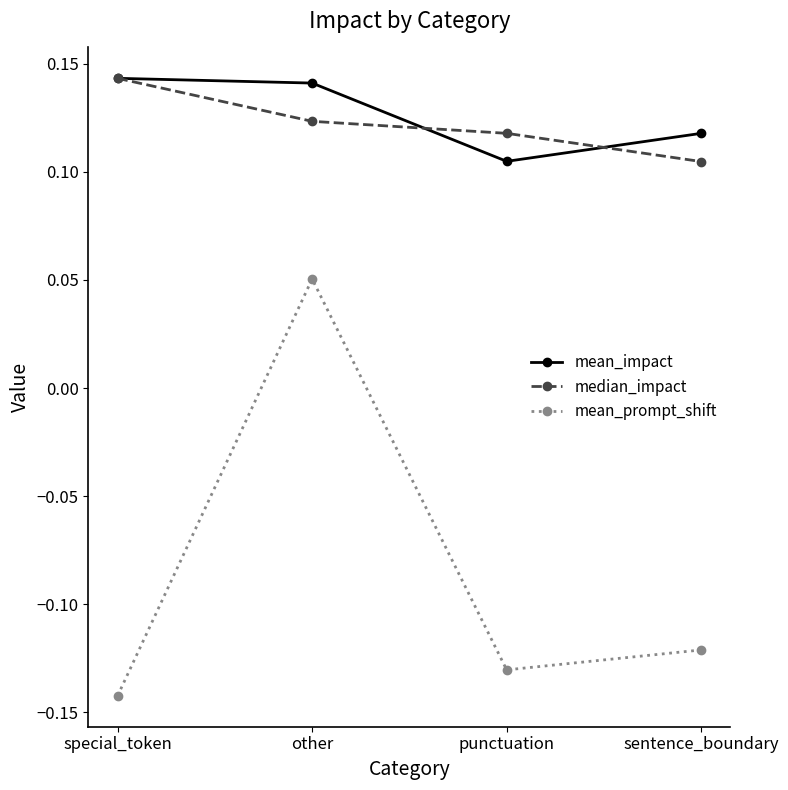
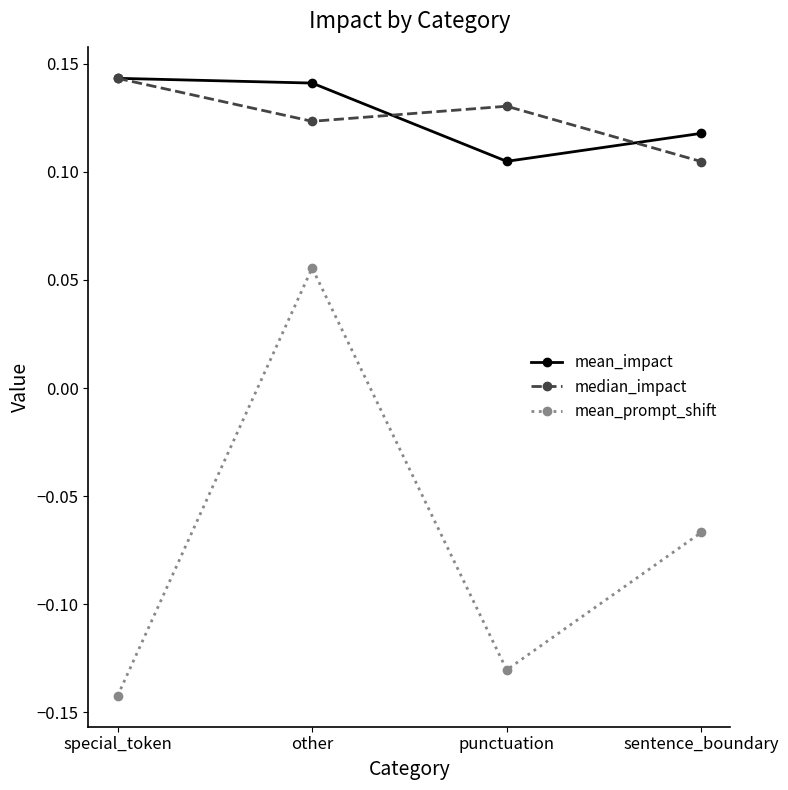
mean_prompt_shift, other: 0.050 -> 0.055
median_impact, punctuation: 0.118 -> 0.130
mean_prompt_shift, sentence_boundary: -0.121 -> -0.067
